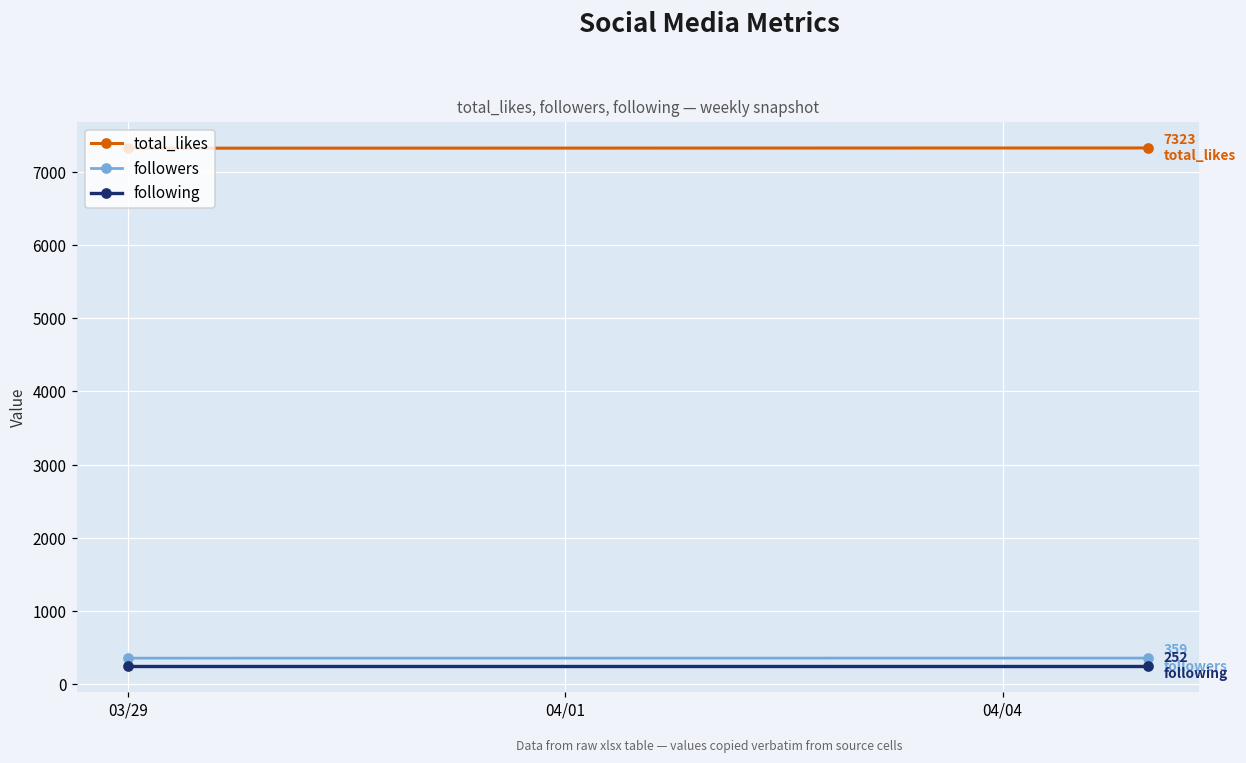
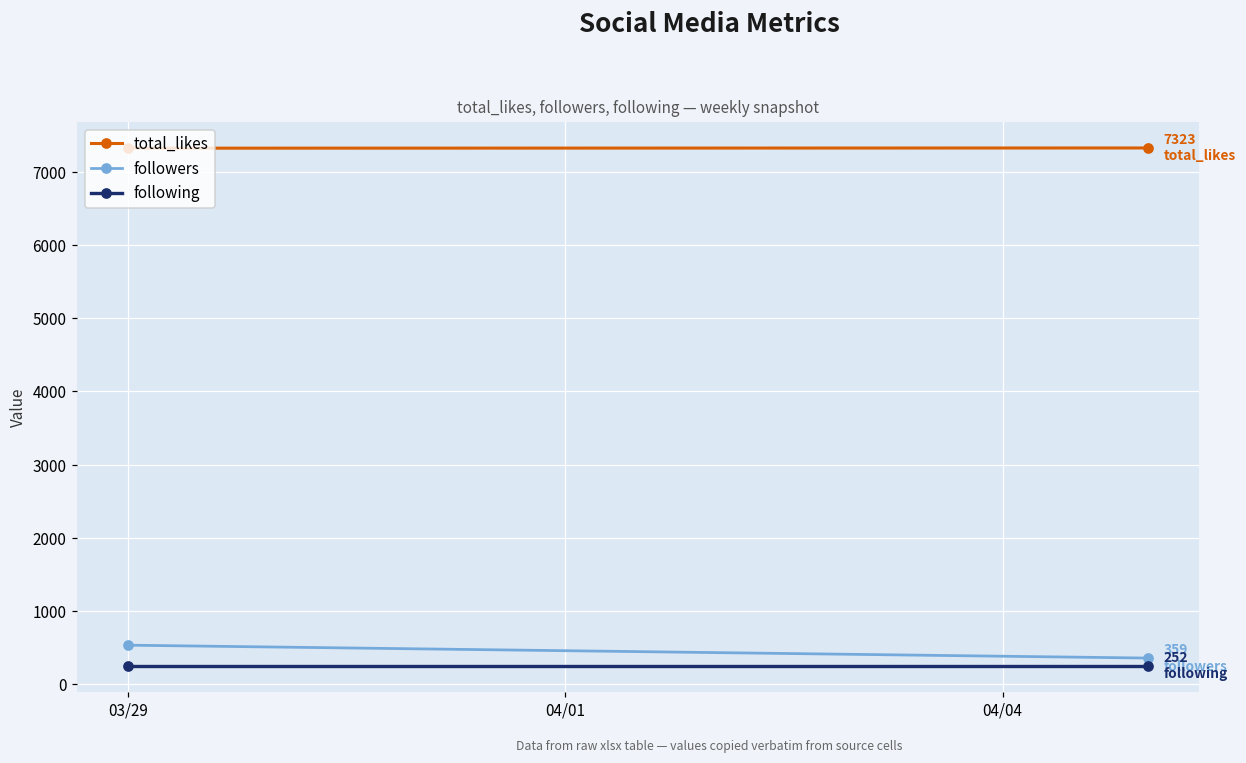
followers, 03/29: 400 -> 500
